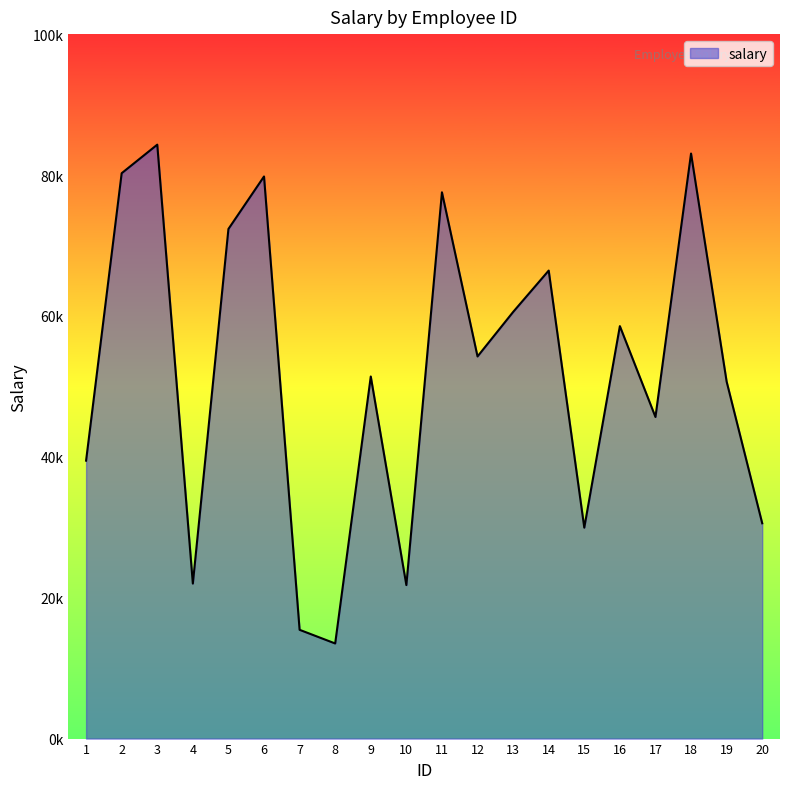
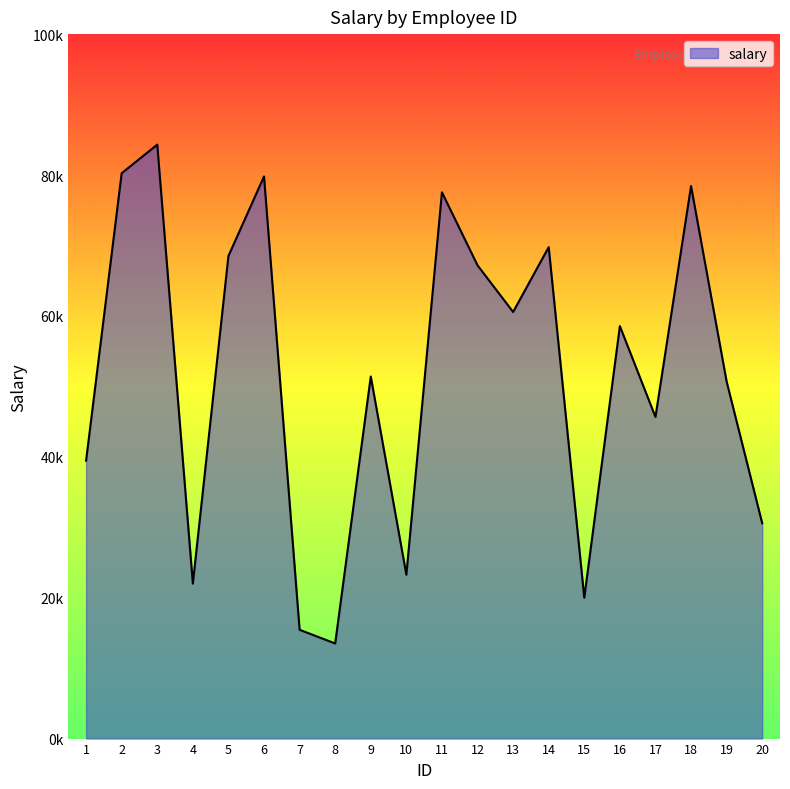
5: 72000 -> 69000
10: 22000 -> 23000
12: 54000 -> 67000
14: 66000 -> 70000
15: 30000 -> 20000
18: 83000 -> 78000
